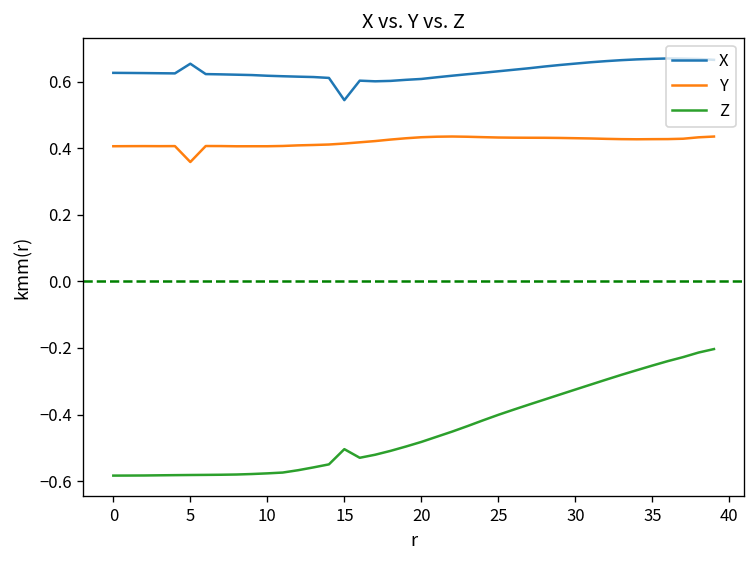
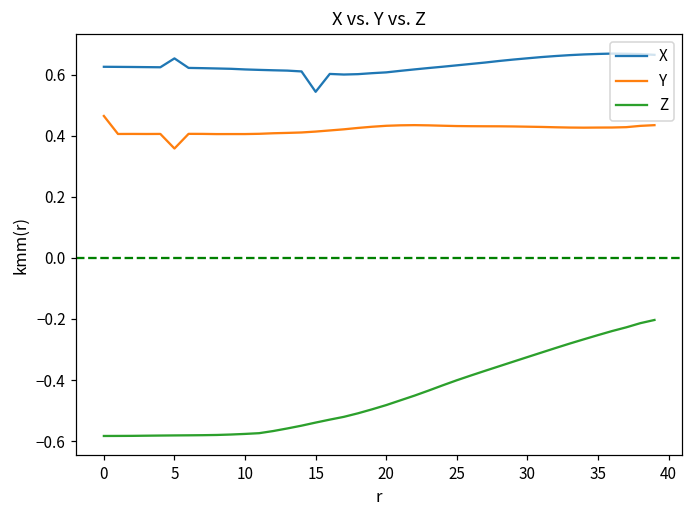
Y, 0: 0.41 -> 0.46
Z, 15: -0.50 -> -0.54
